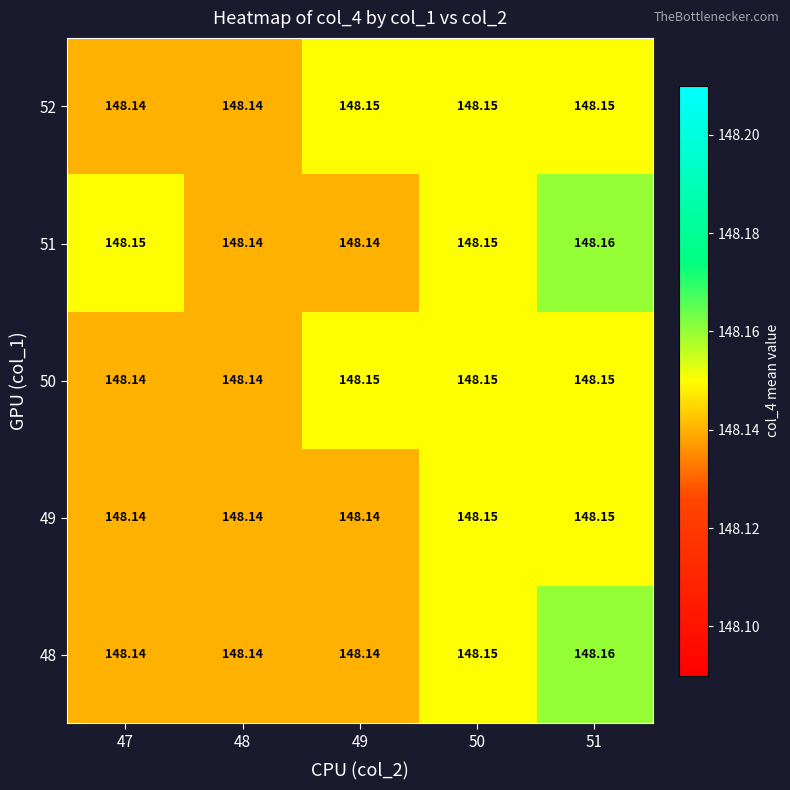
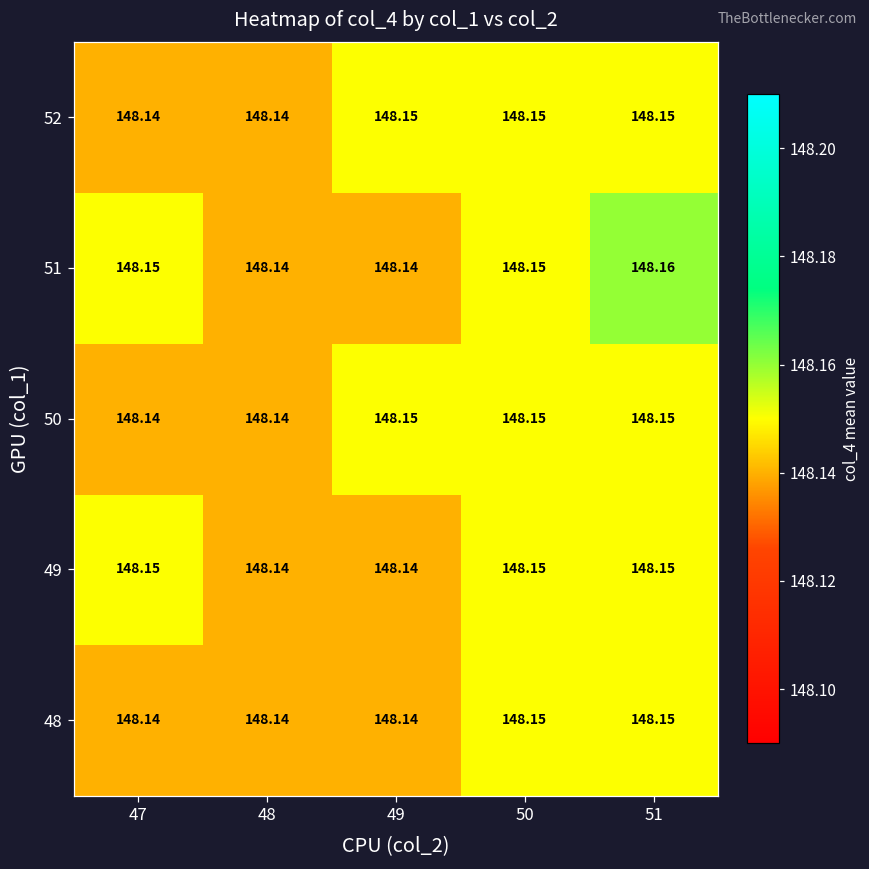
49, 47: 148.14 -> 148.15
48, 51: 148.16 -> 148.15
